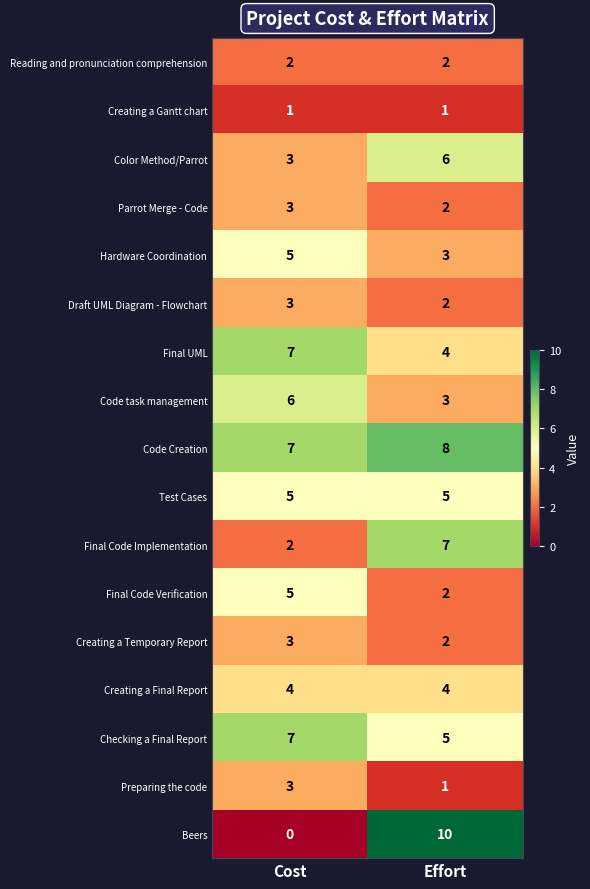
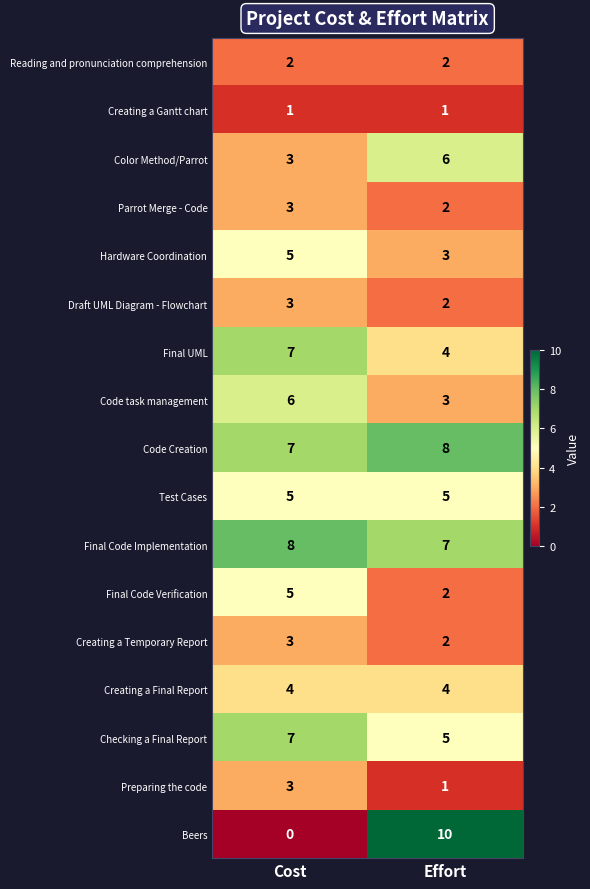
Final Code Implementation, Cost: 2 -> 8
